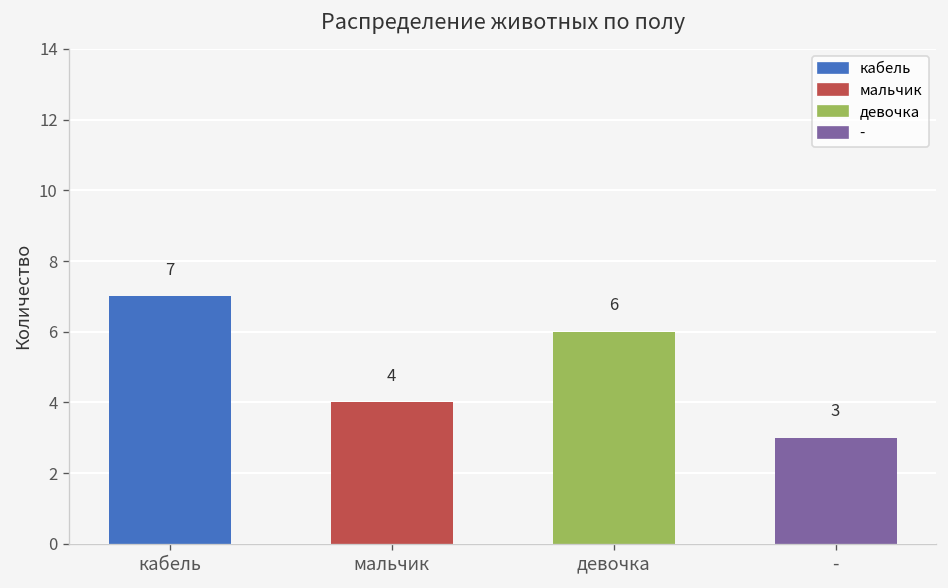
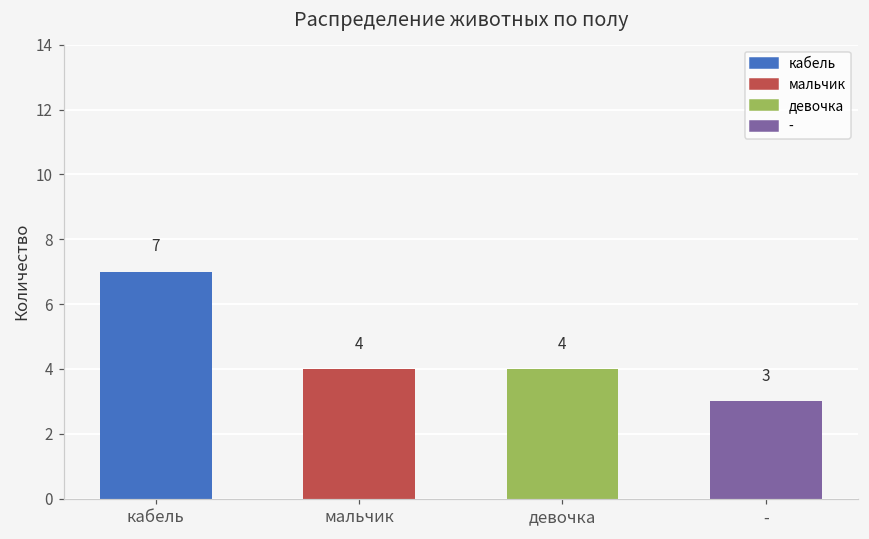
девочка: 6 -> 4
